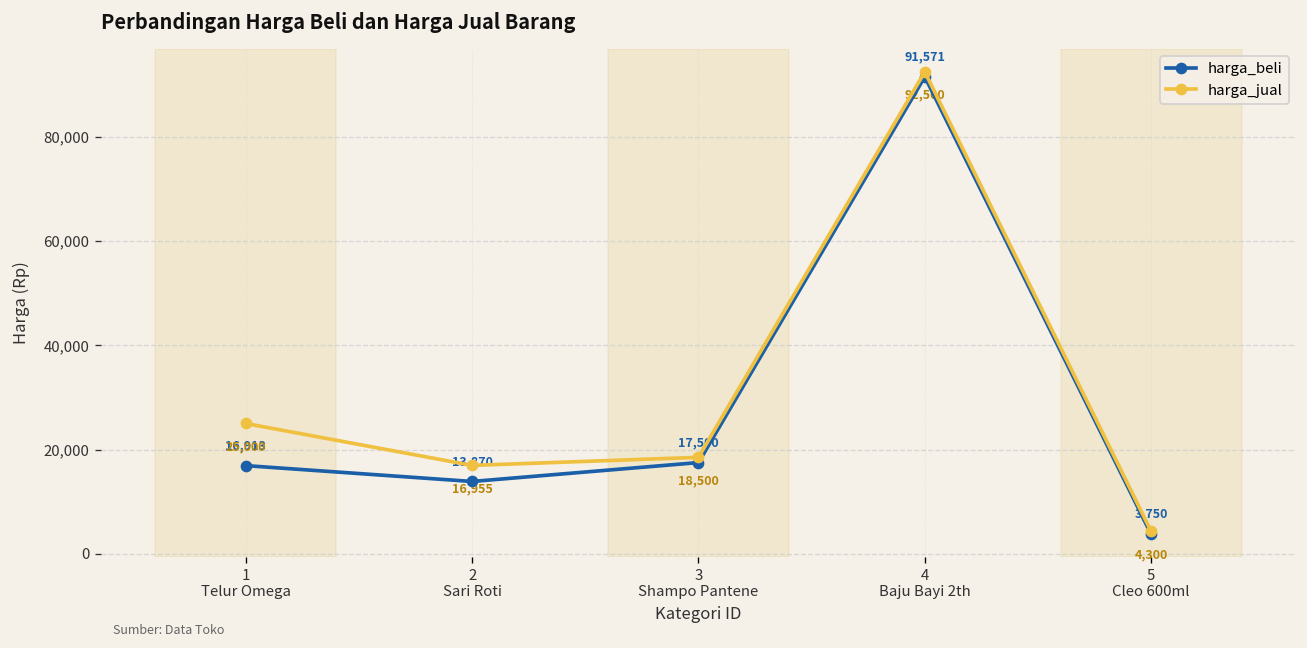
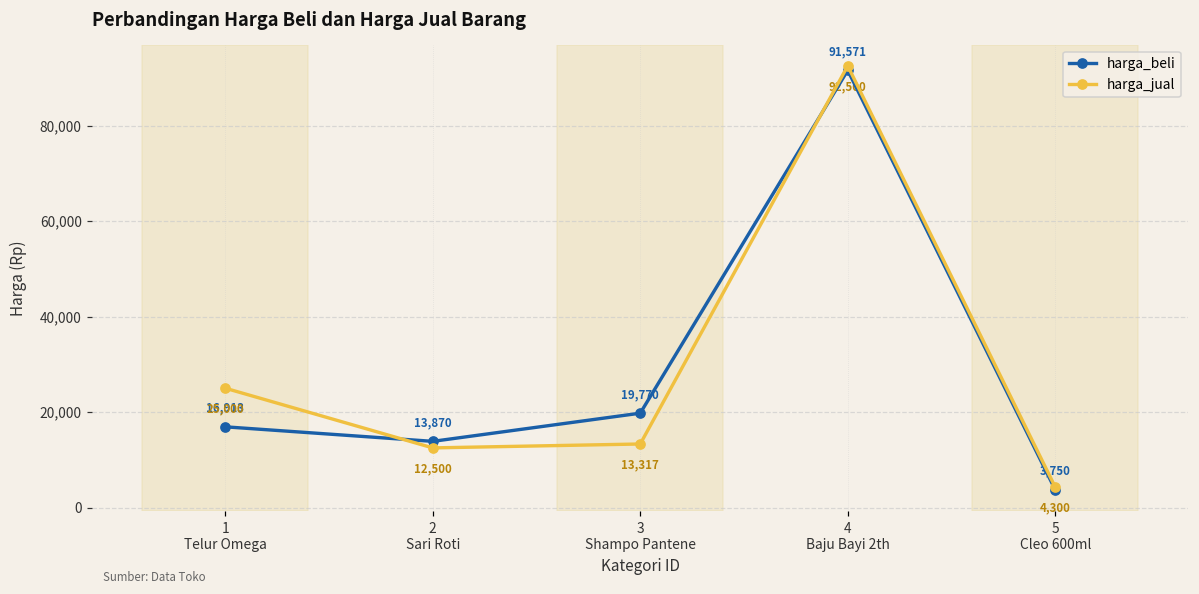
harga_jual, 2 Sari Roti: 16,955 -> 12,500
harga_beli, 3 Shampo Pantene: 17,500 -> 19,770
harga_jual, 3 Shampo Pantene: 18,500 -> 13,317
